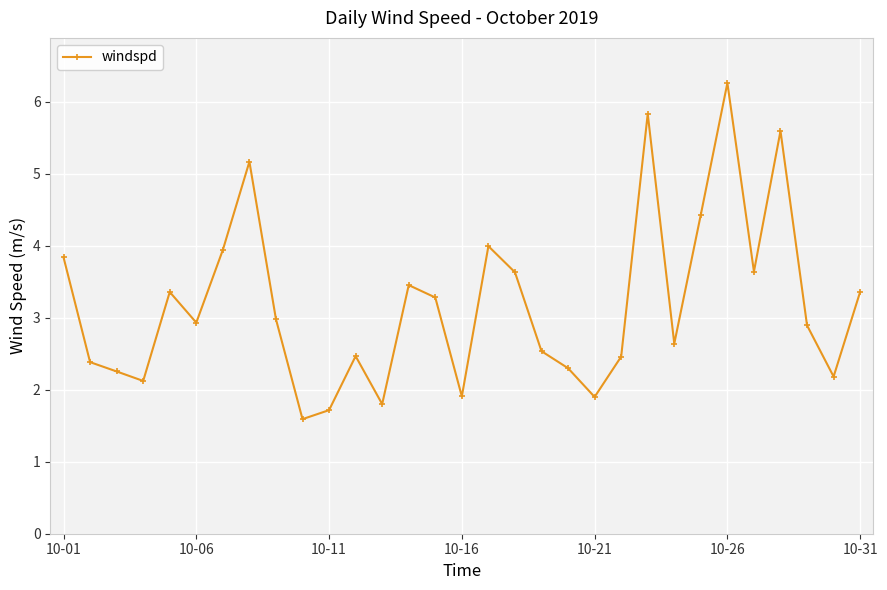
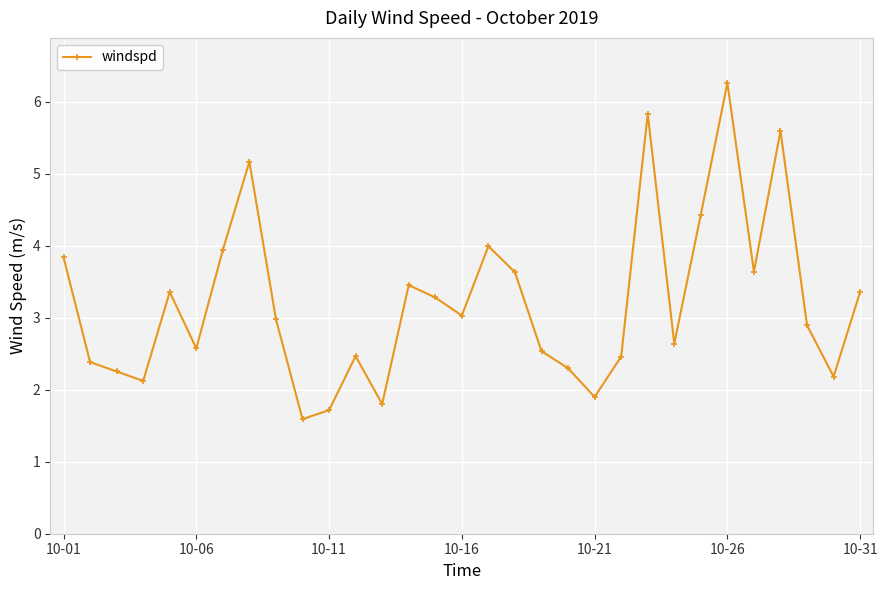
10-06: 2.9 -> 2.6
10-16: 1.9 -> 3.0
